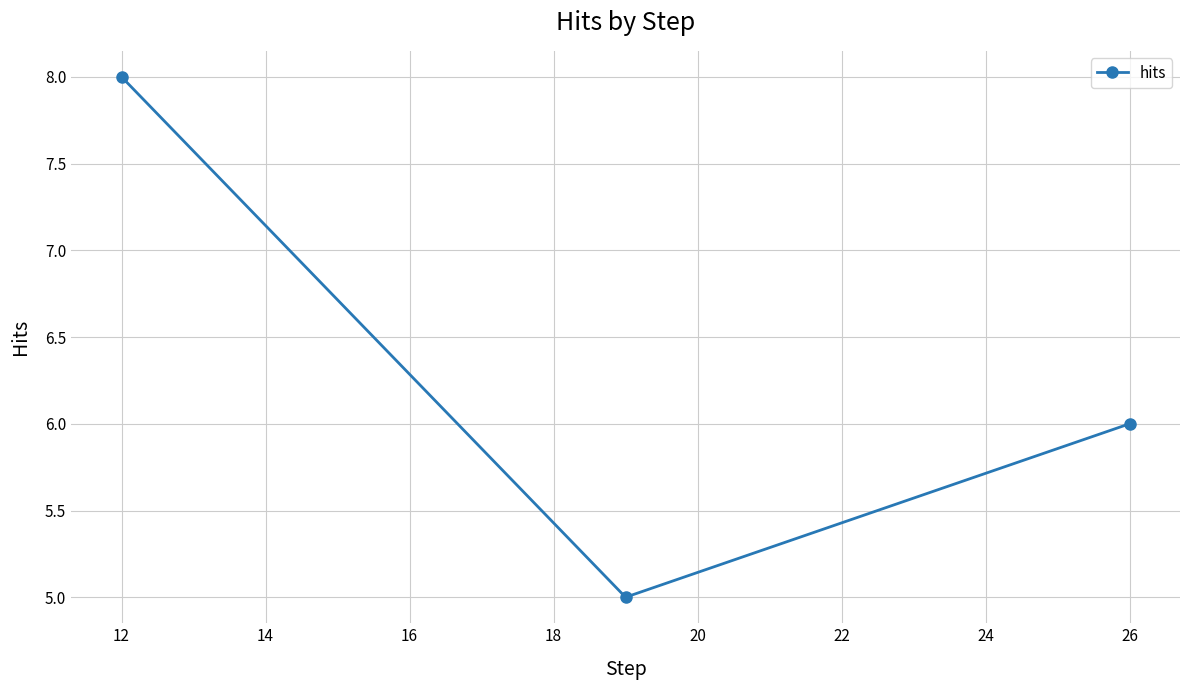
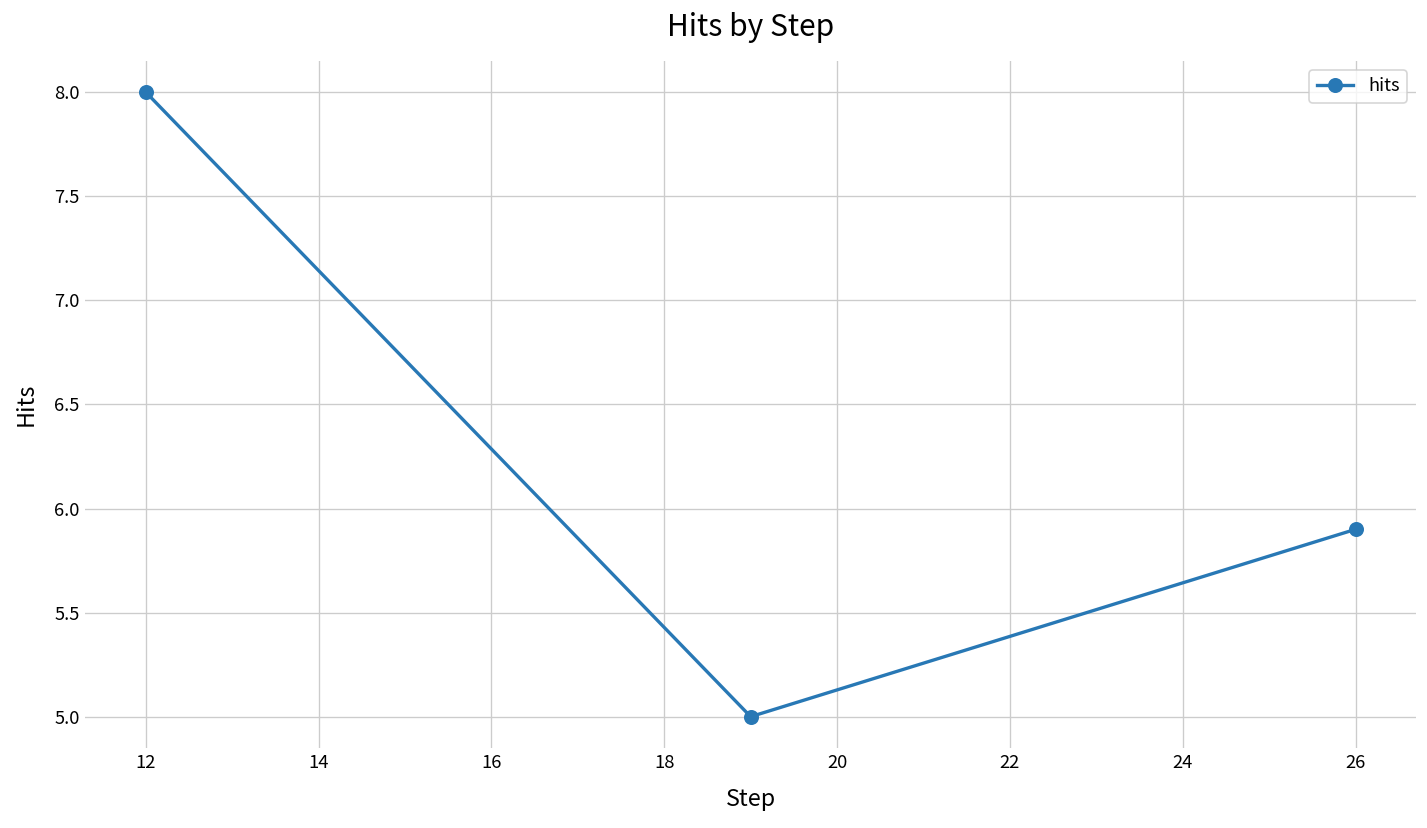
26: 6.0 -> 5.9
